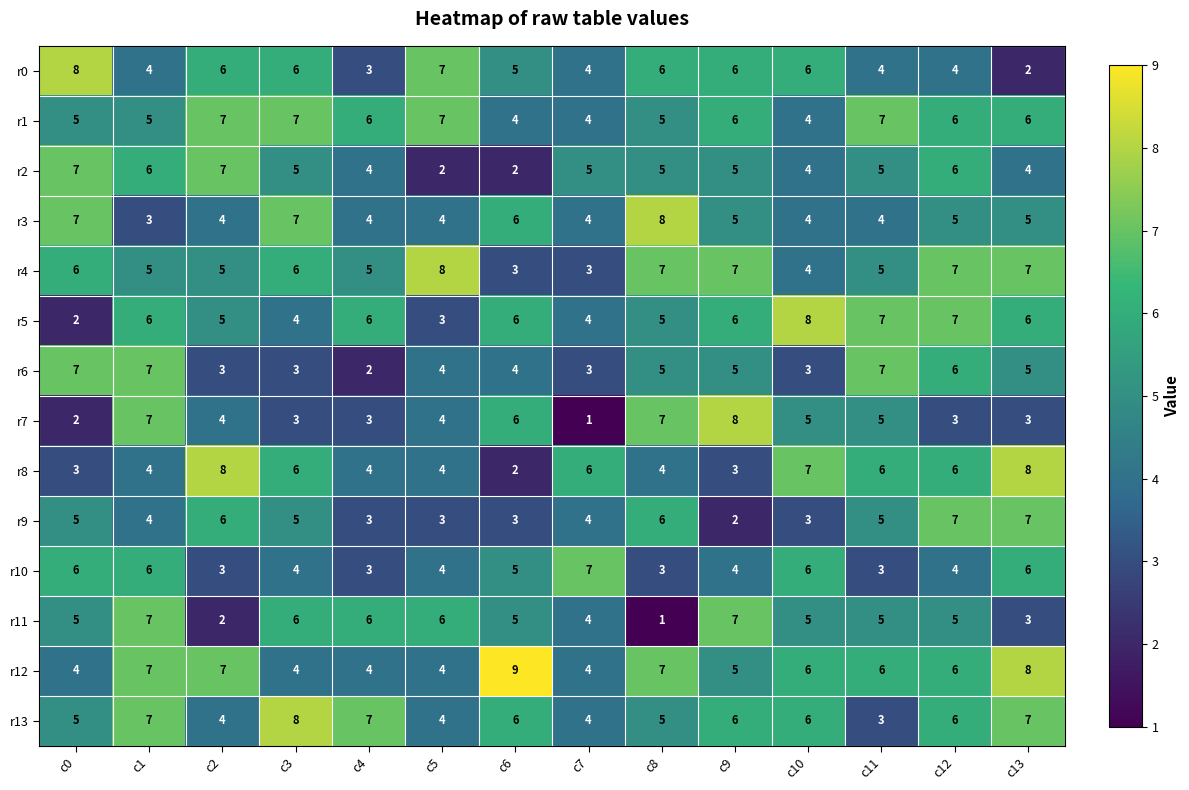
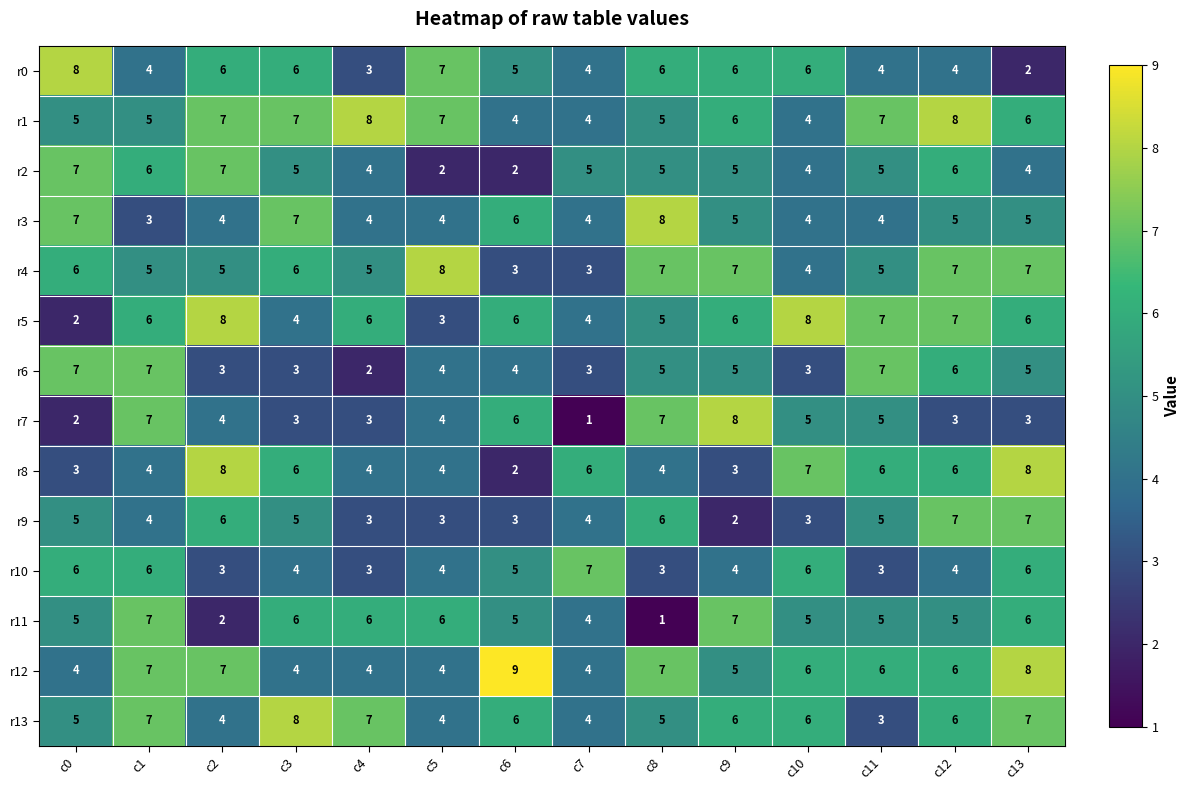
r1, c4: 6 -> 8
r1, c12: 6 -> 8
r5, c2: 5 -> 8
r11, c13: 3 -> 6
